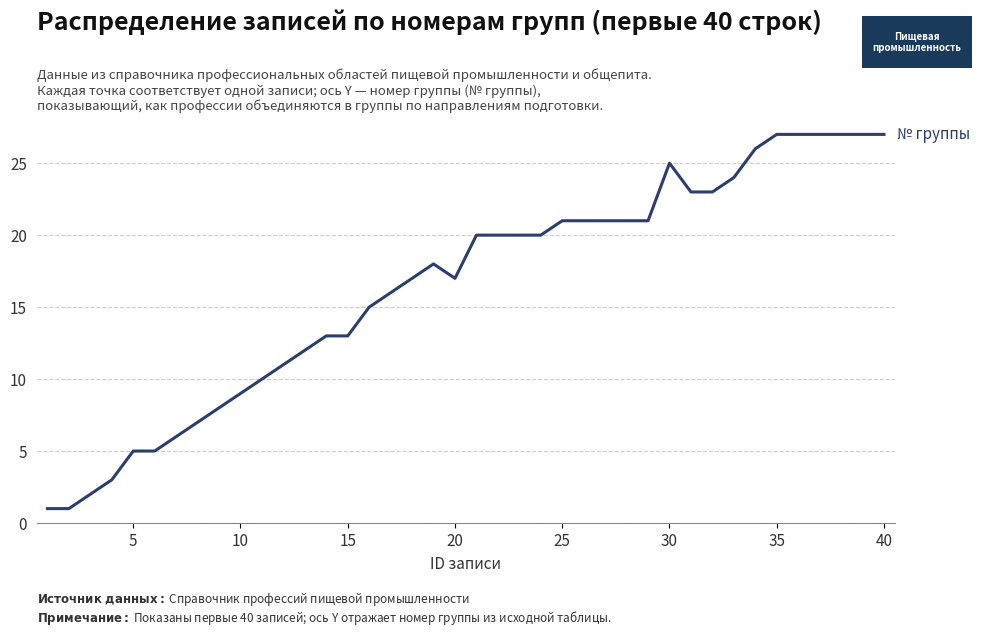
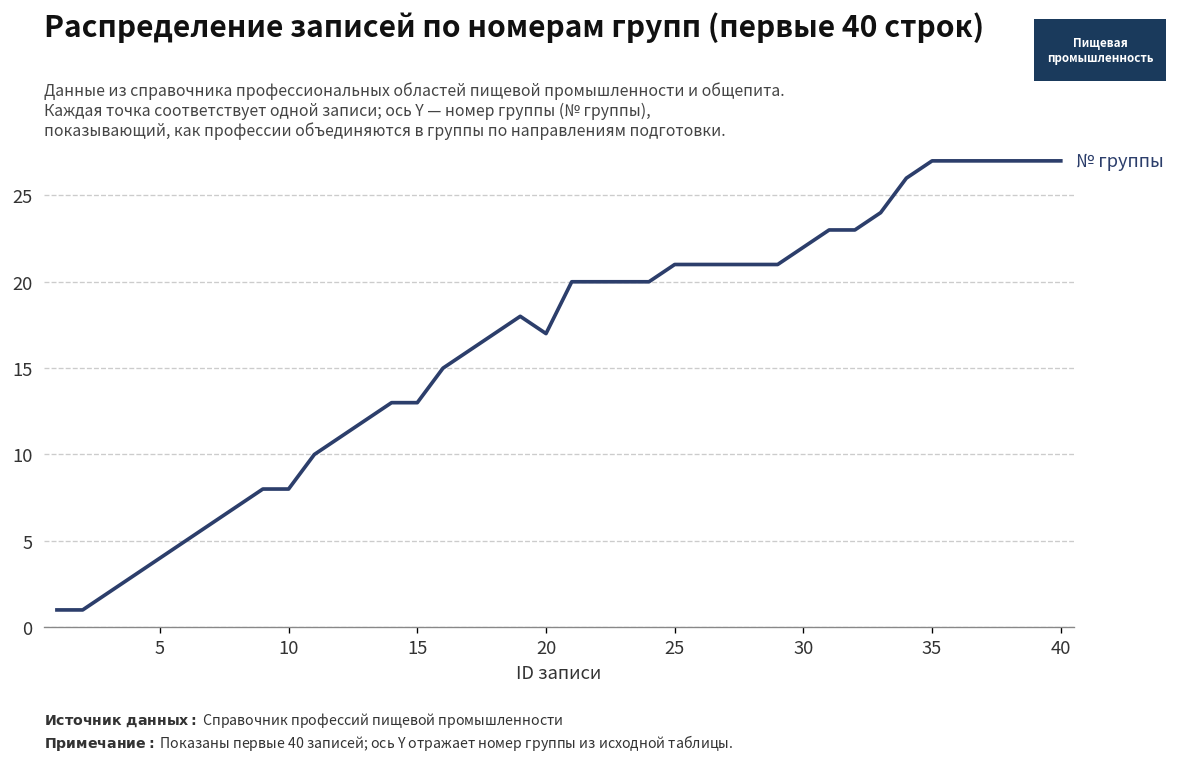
5: 5 -> 4
10: 9 -> 8
30: 25 -> 22
